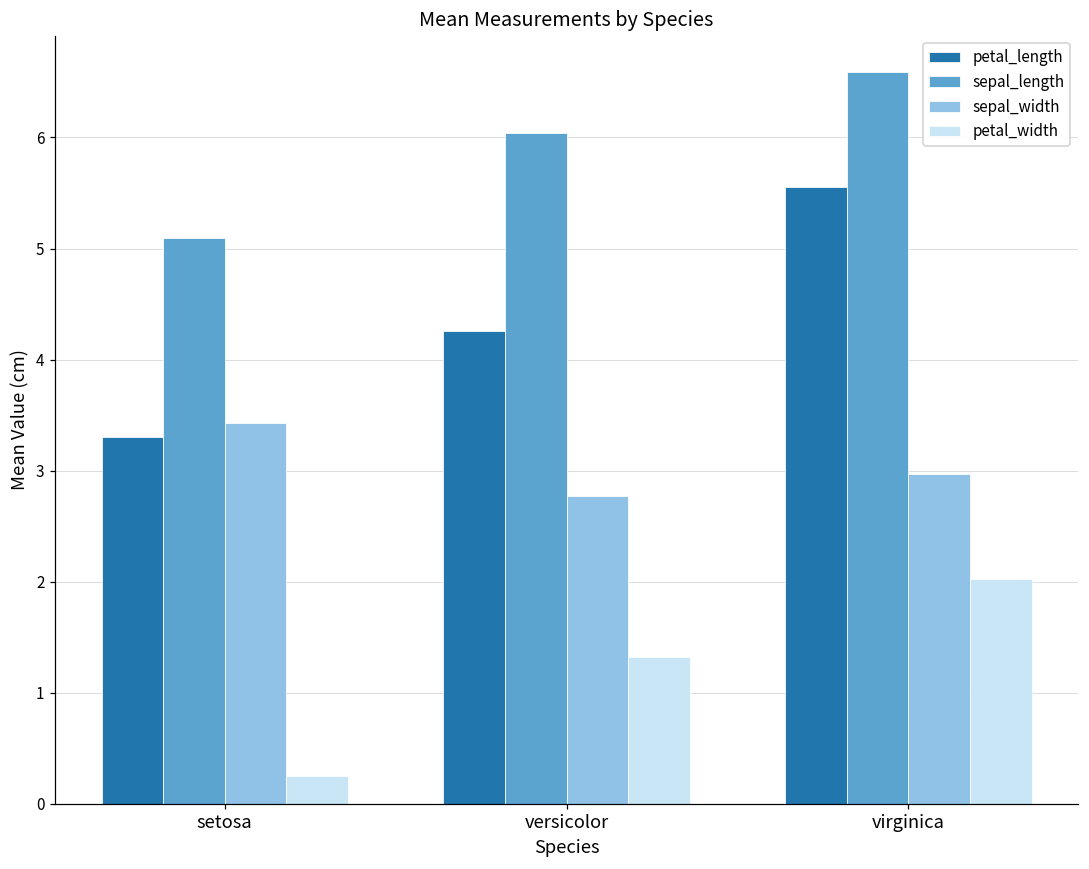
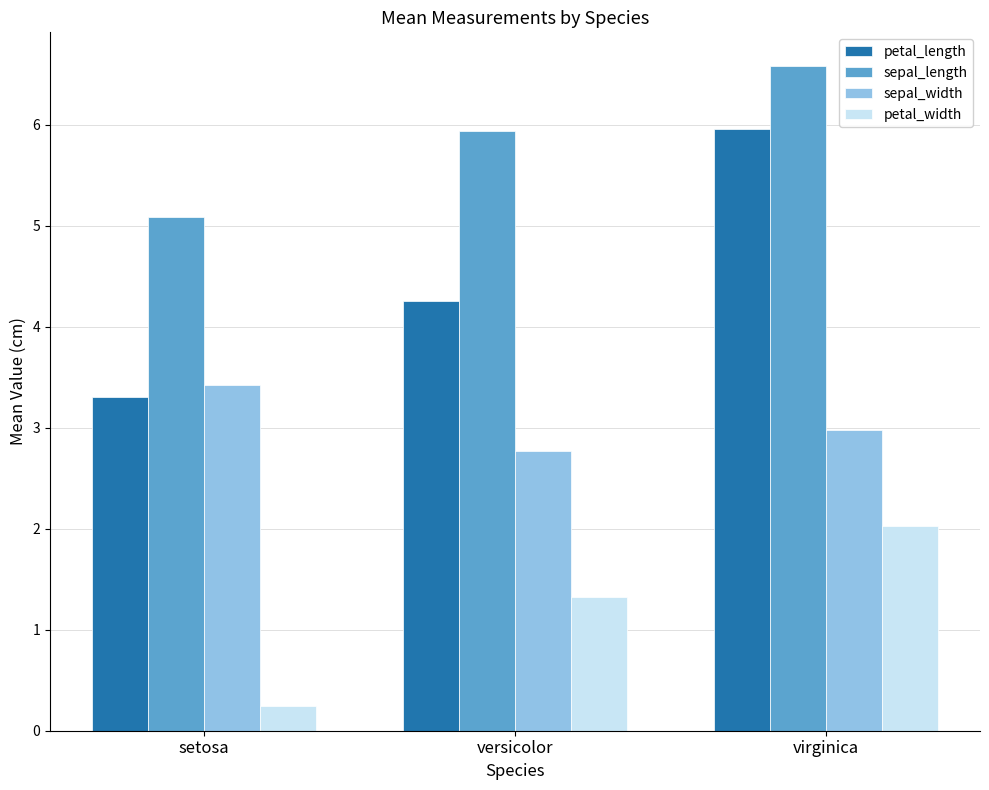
sepal_length, versicolor: 6.04 -> 5.94
petal_length, virginica: 5.55 -> 5.96
